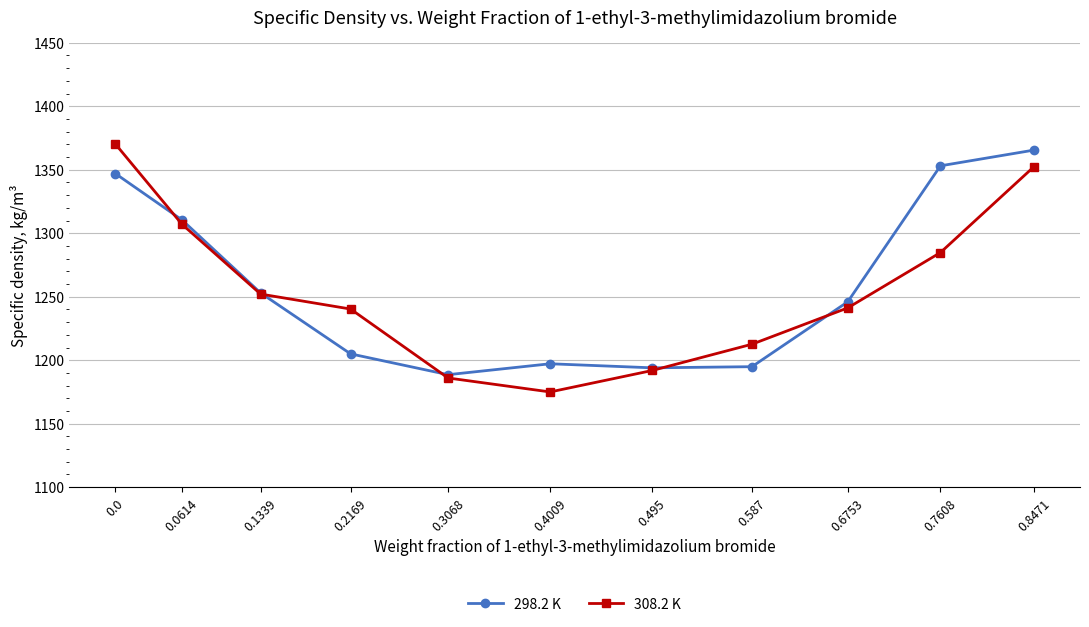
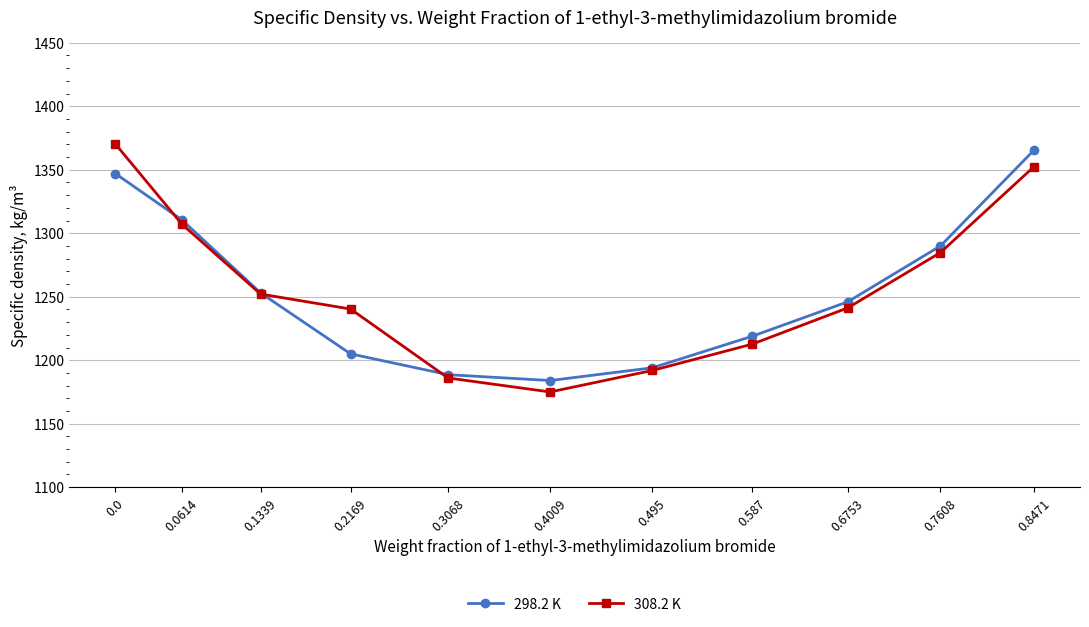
298.2 K, 0.4009: 1197 -> 1184
298.2 K, 0.587: 1195 -> 1219
298.2 K, 0.7608: 1353 -> 1290
